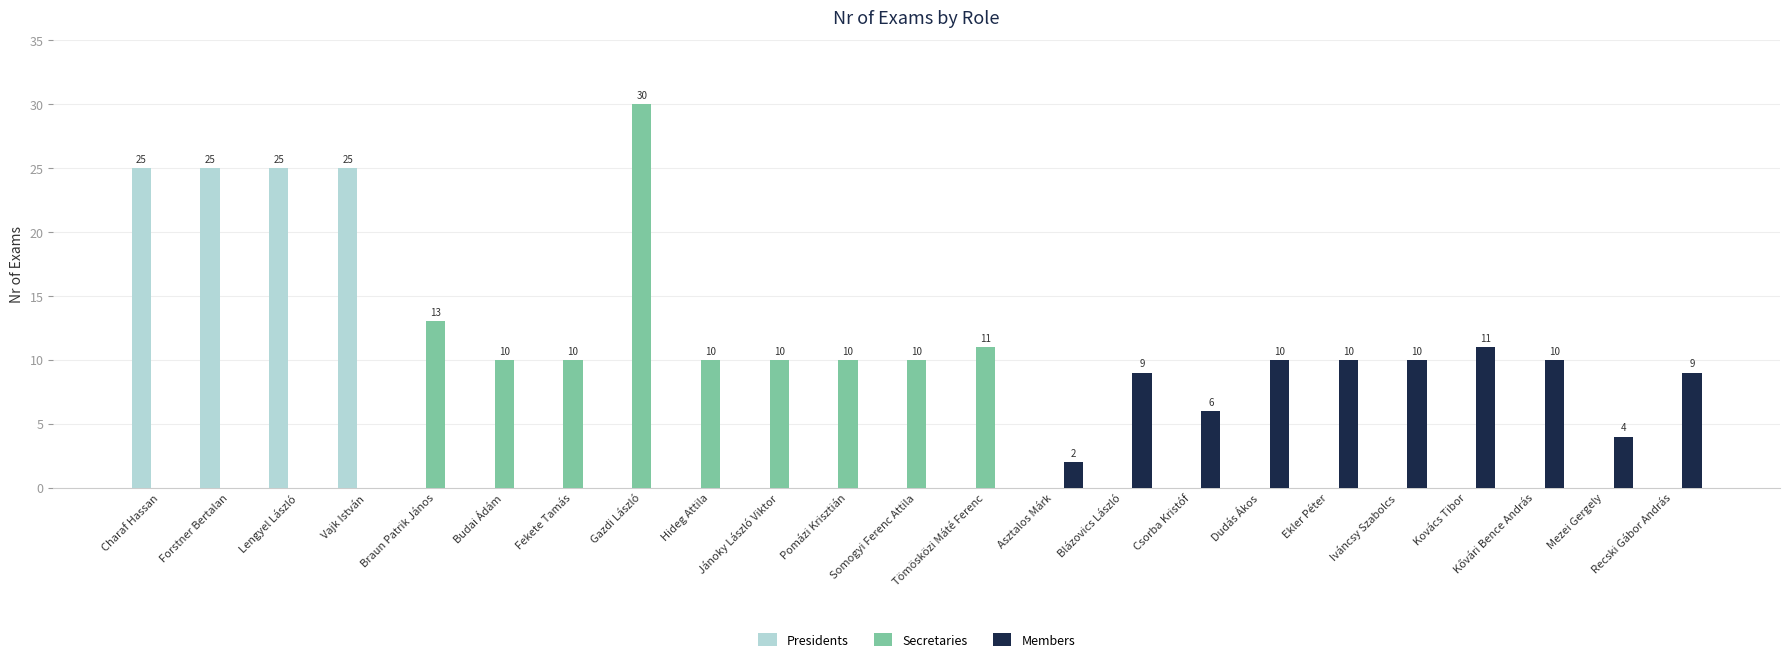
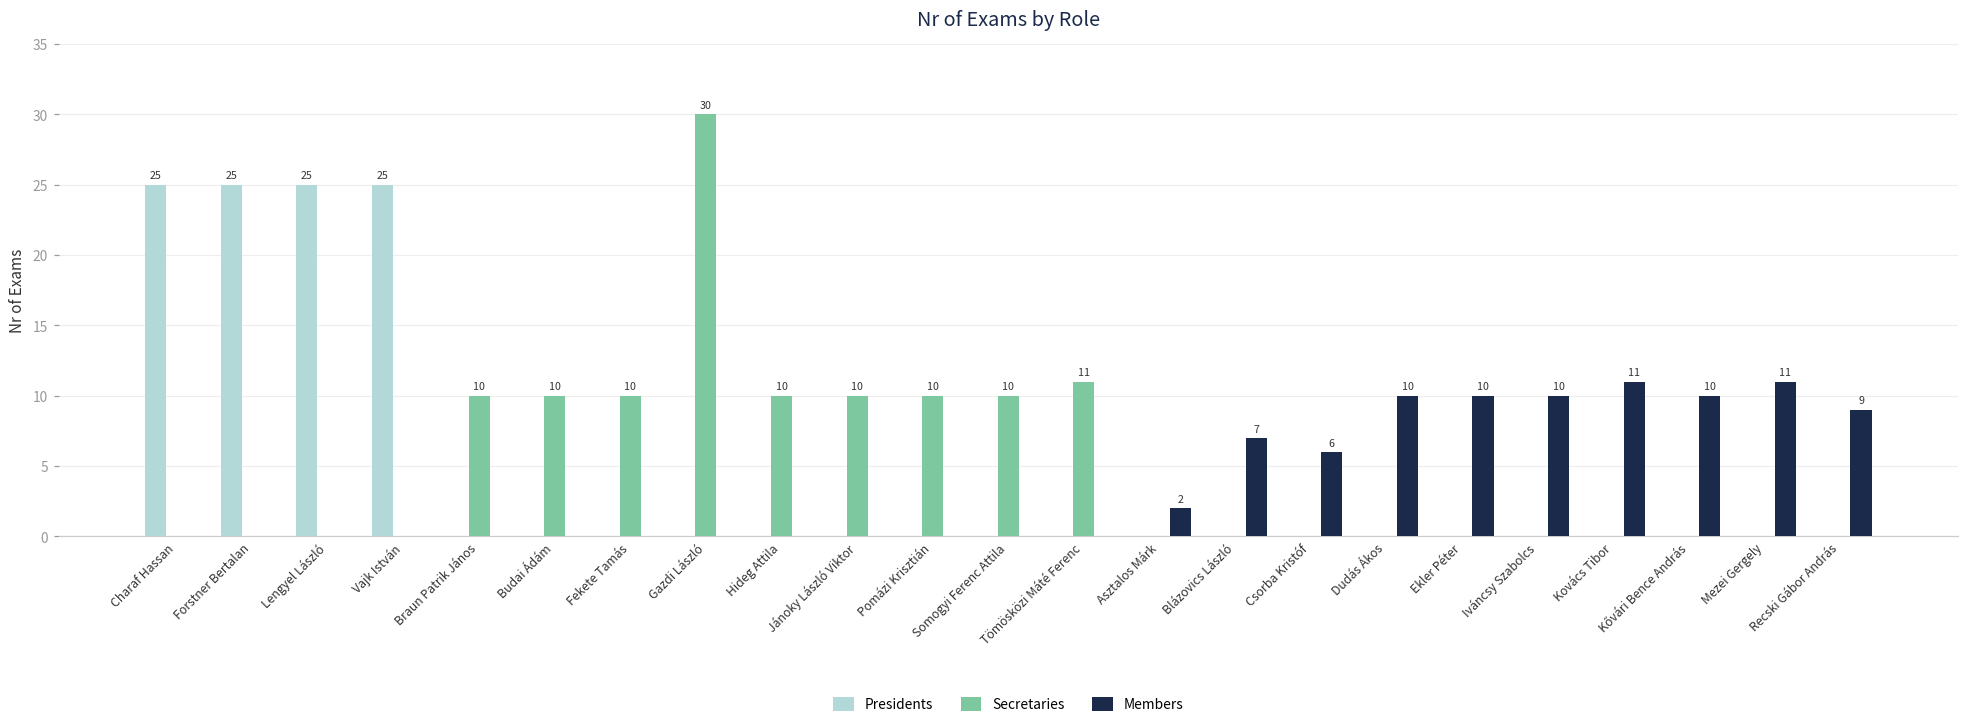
Secretaries, Braun Patrik János: 13 -> 10
Members, Blázovics László: 9 -> 7
Members, Mezei Gergely: 4 -> 11
